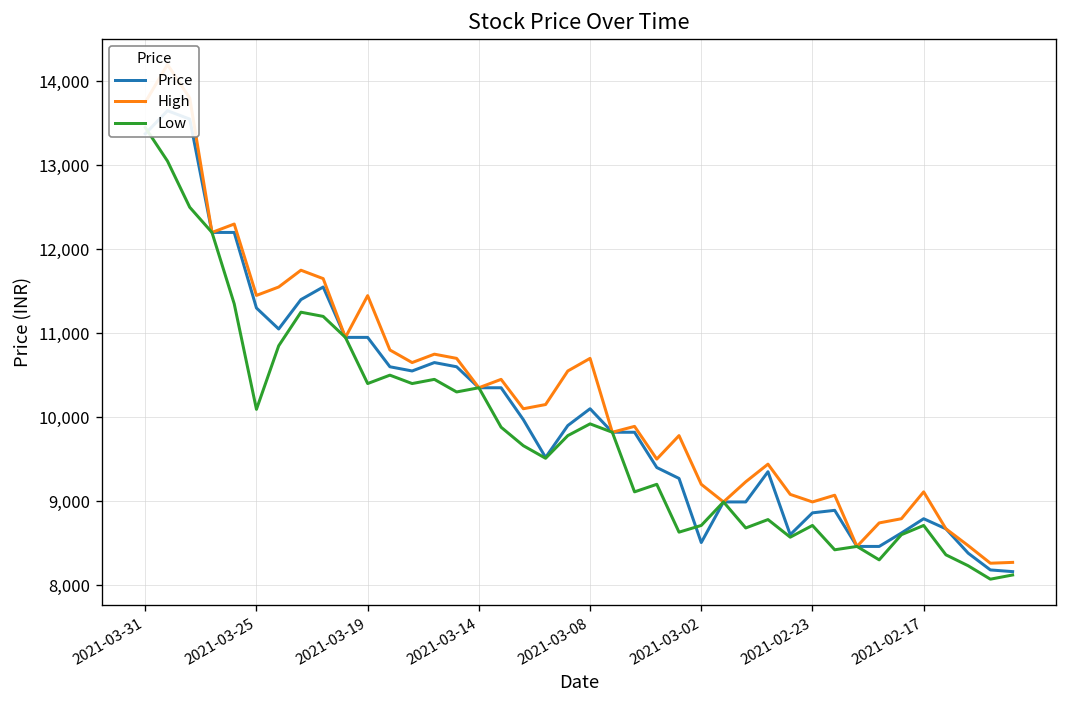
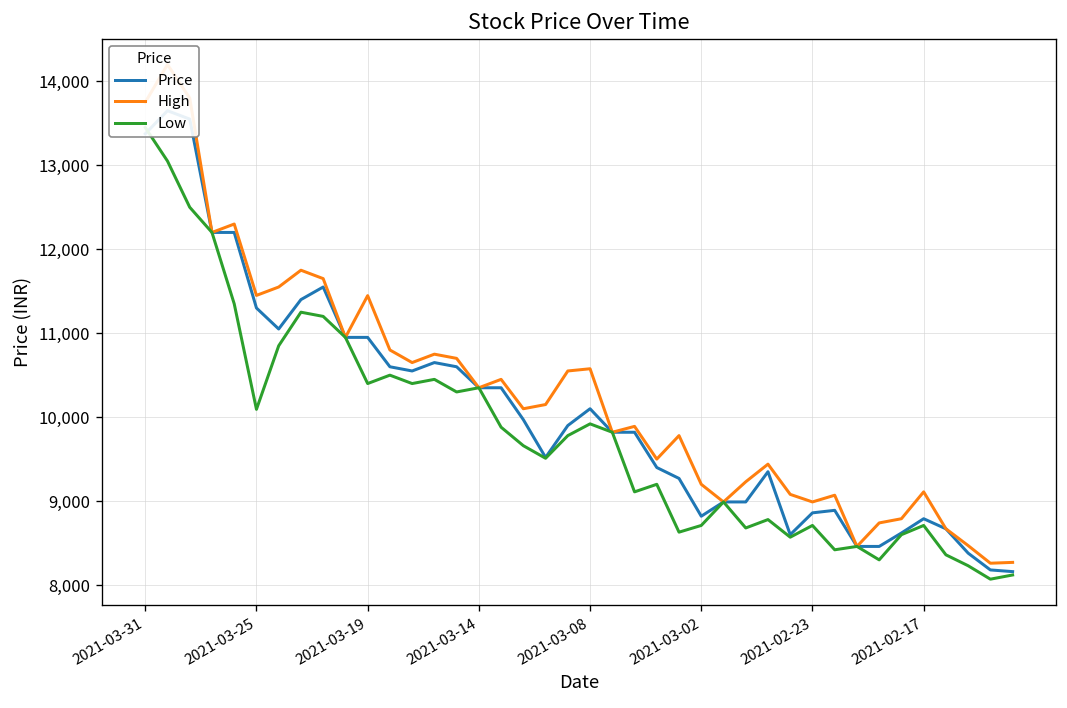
High, 2021-03-08: 10,700 -> 10,600
Price, 2021-03-02: 8,500 -> 8,800
